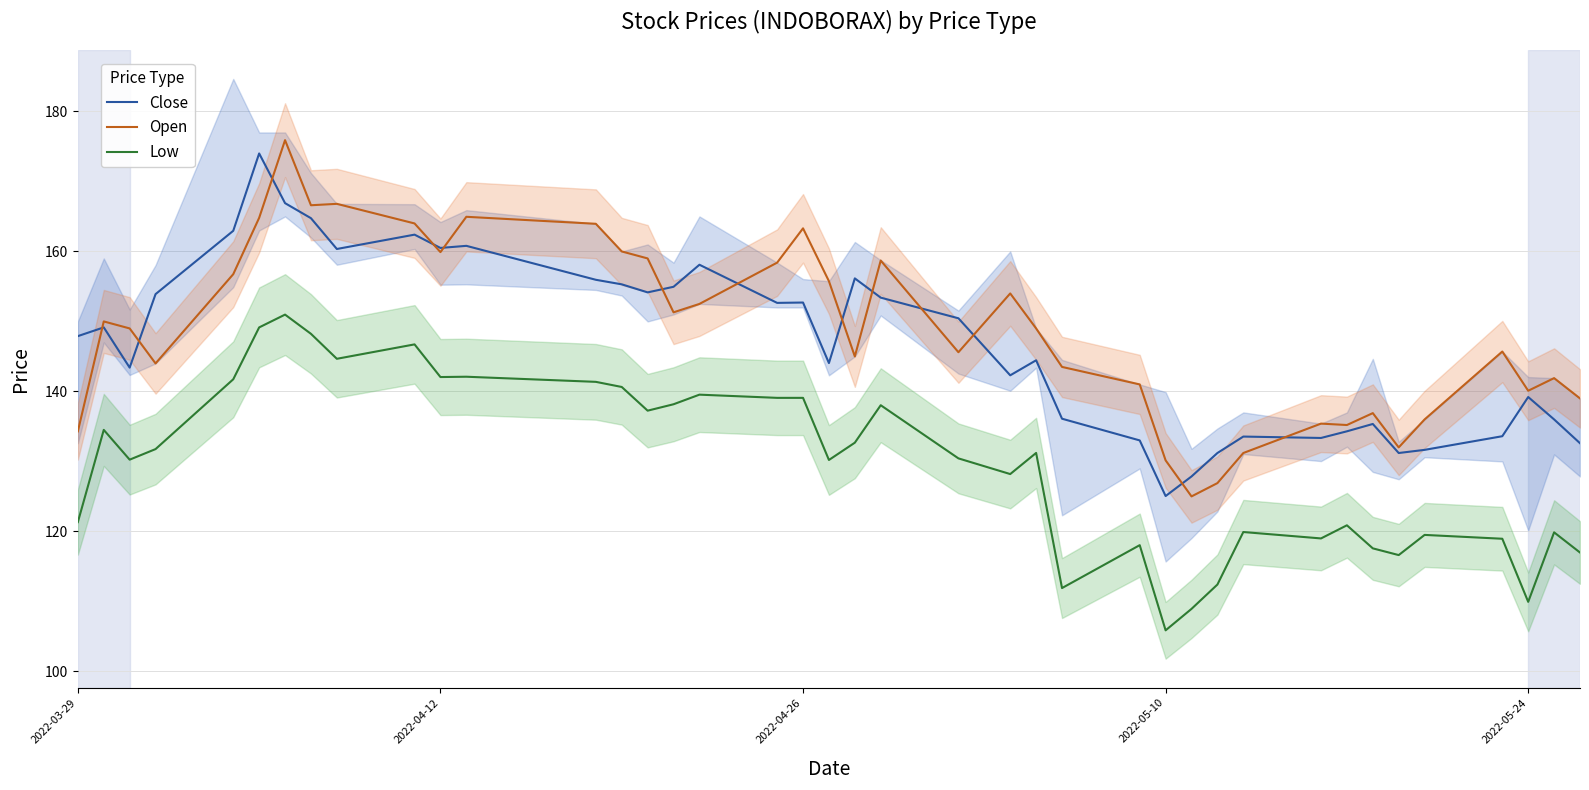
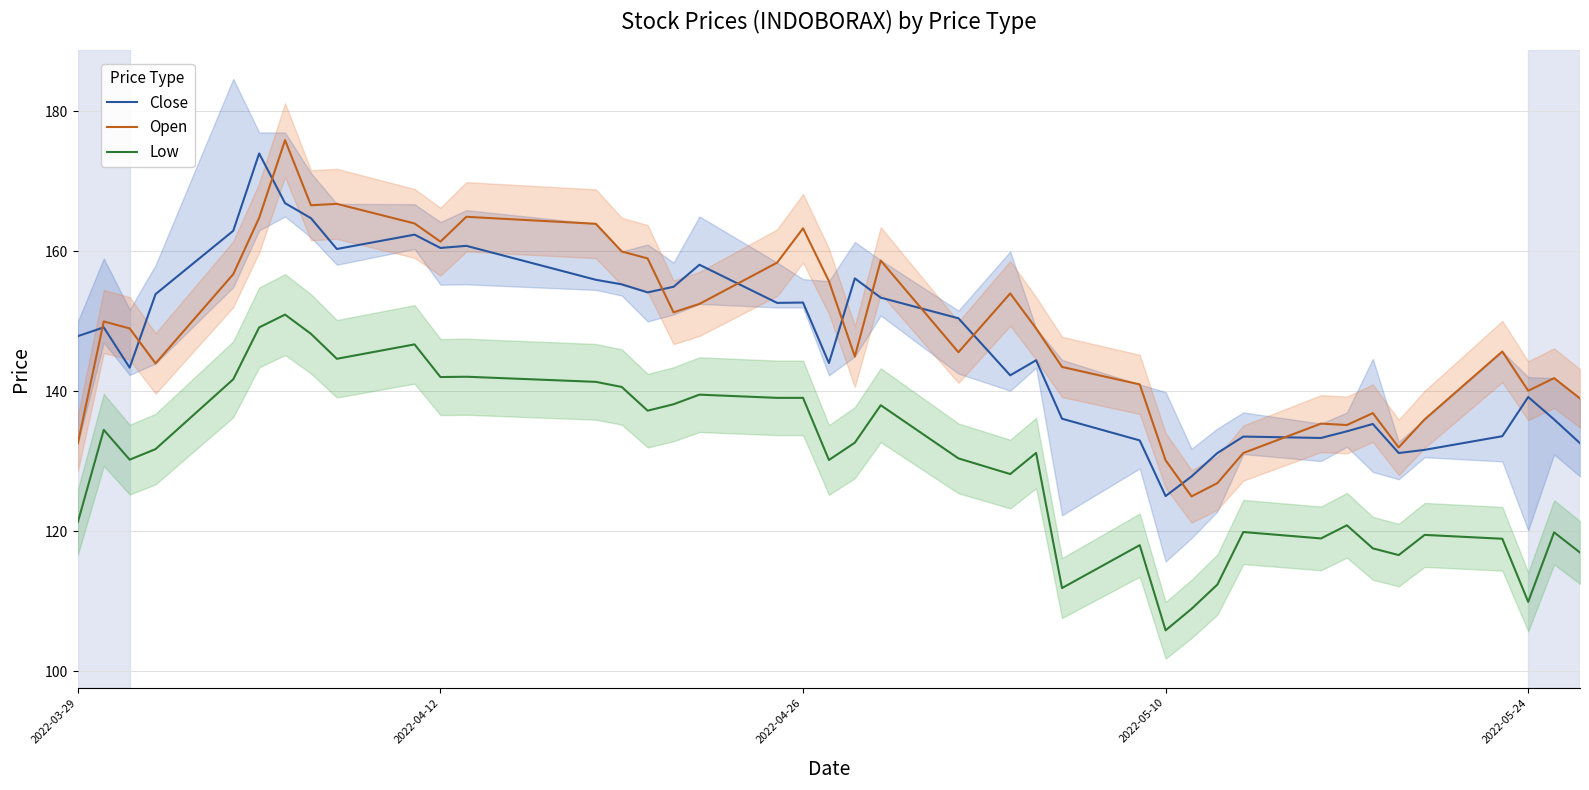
Open, 2022-03-29: 134 -> 133
Open, 2022-04-12: 160 -> 161
